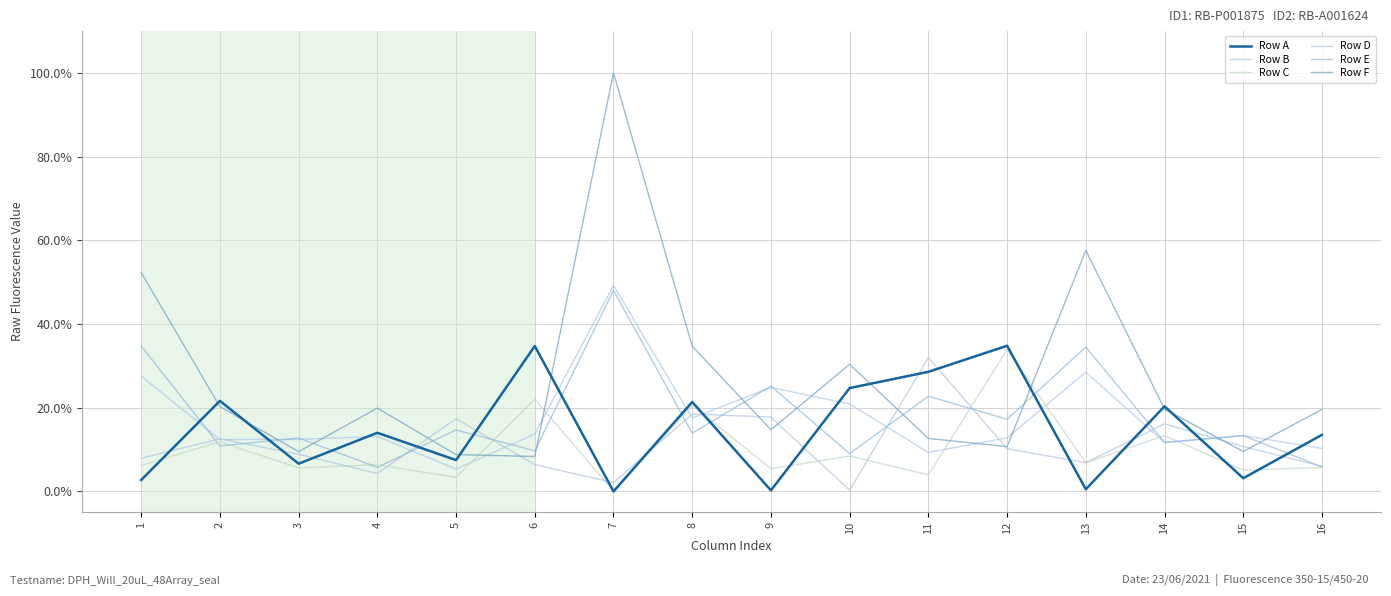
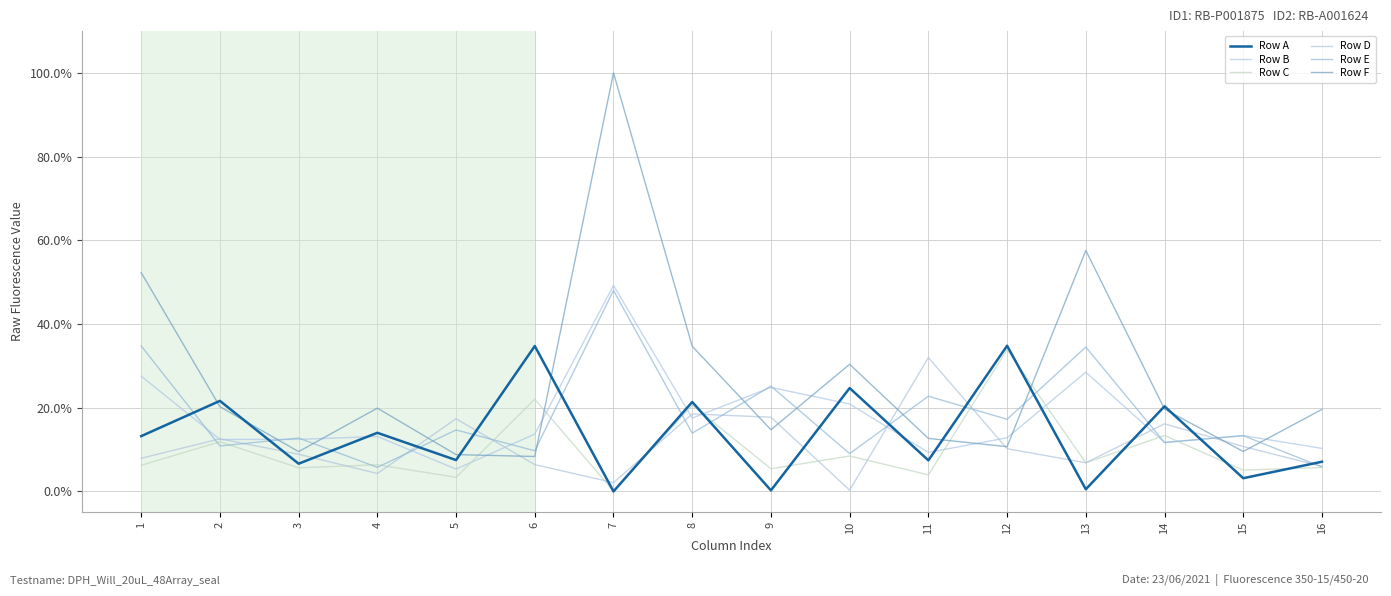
Row A, 1: 3% -> 13%
Row A, 11: 29% -> 7%
Row A, 16: 14% -> 7%
